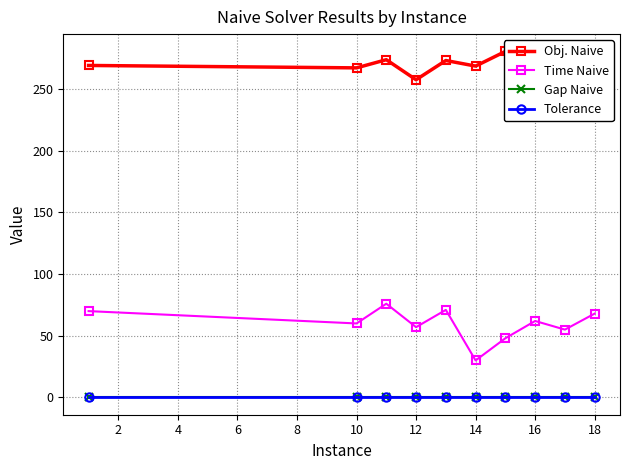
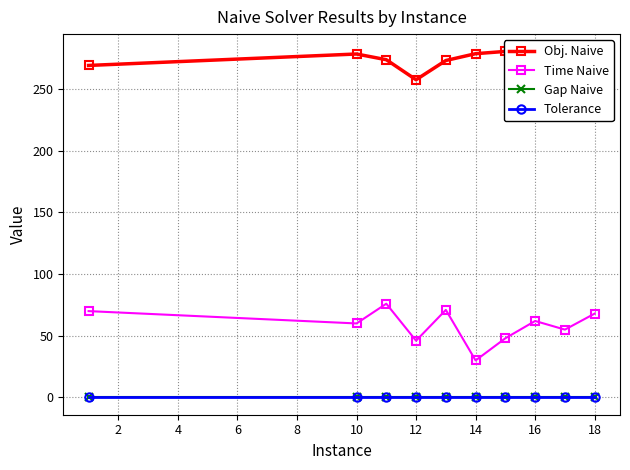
Obj. Naive, 10: 267 -> 279
Time Naive, 12: 57 -> 46
Obj. Naive, 14: 269 -> 279
